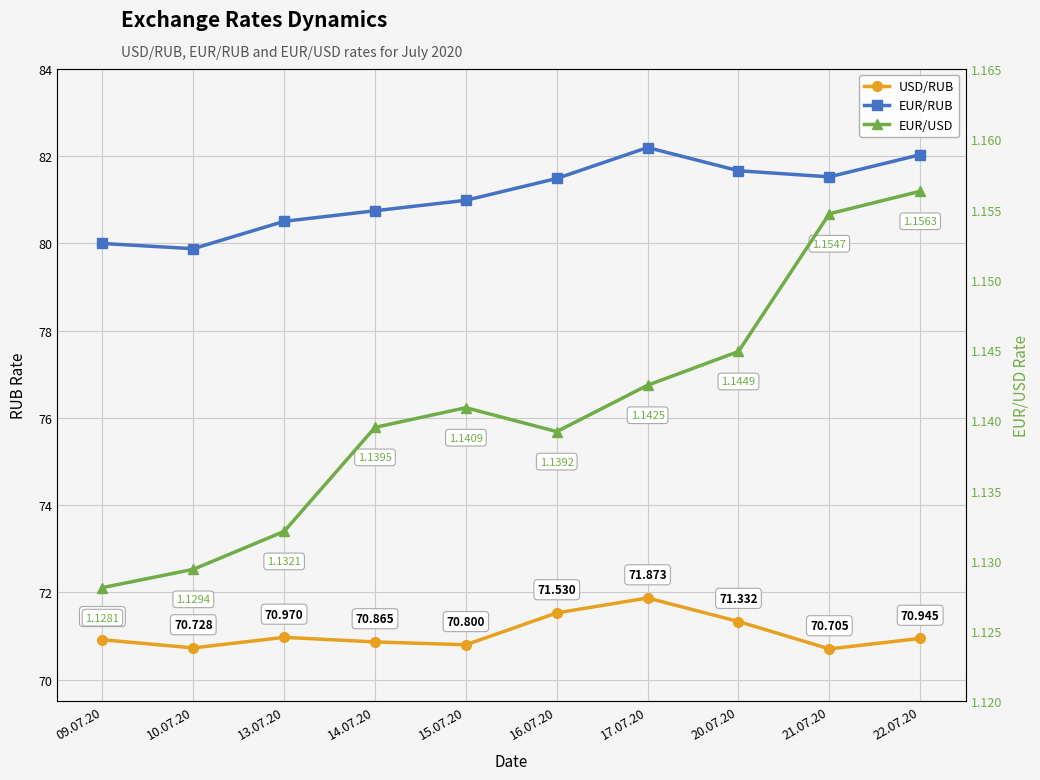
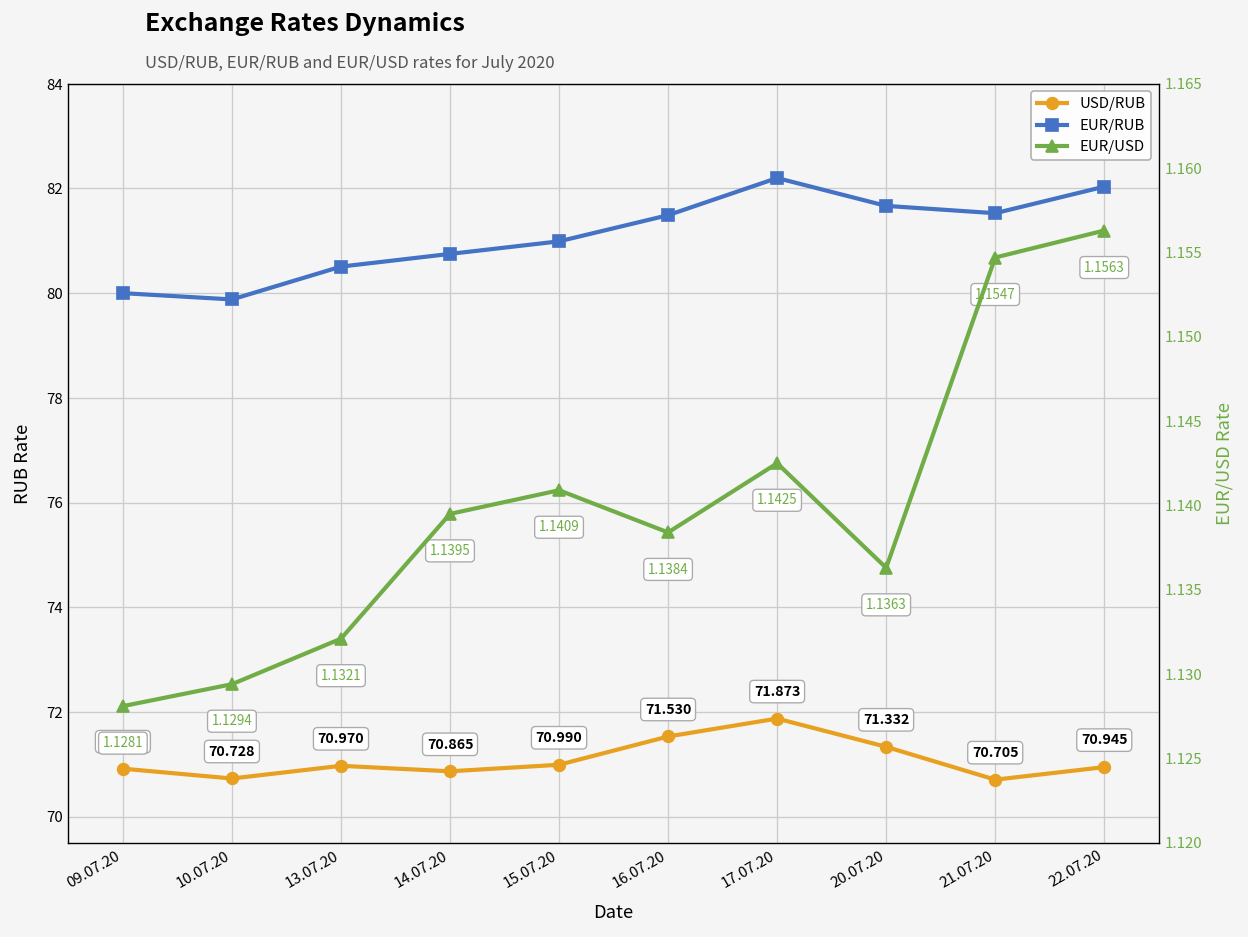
USD/RUB, 15.07.20: 70.800 -> 70.990
EUR/USD, 16.07.20: 1.1392 -> 1.1384
EUR/USD, 20.07.20: 1.1449 -> 1.1363
